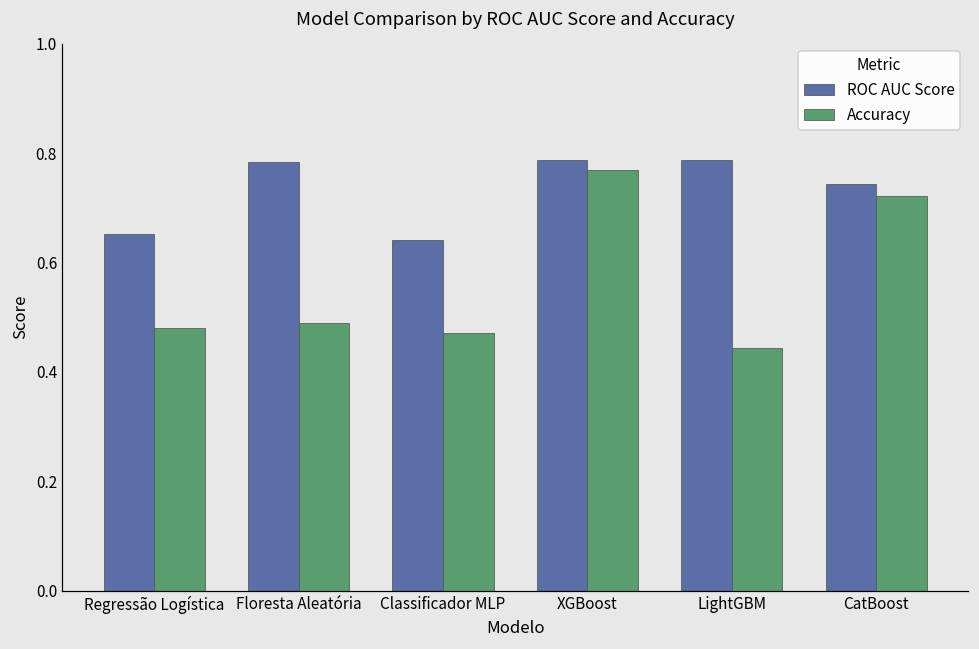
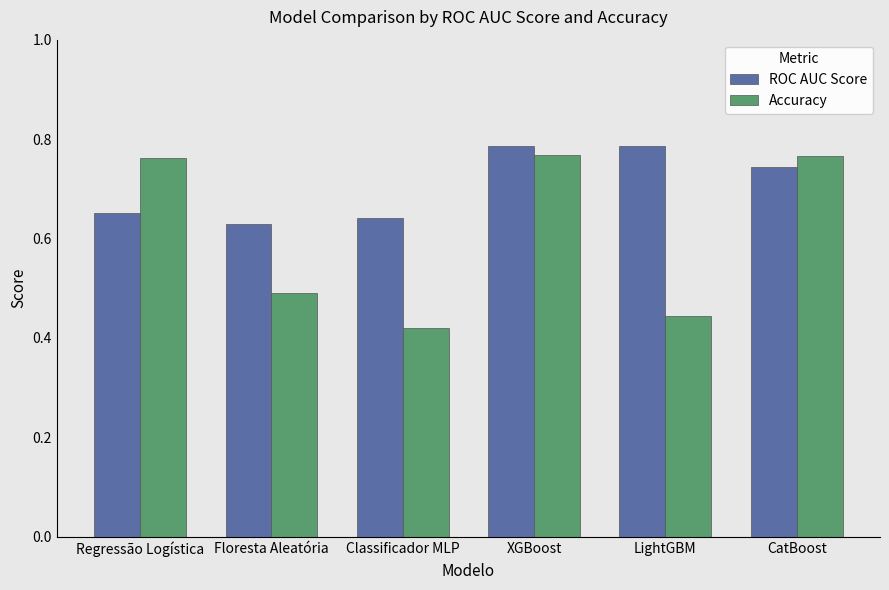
Accuracy, Regressão Logística: 0.48 -> 0.76
ROC AUC Score, Floresta Aleatória: 0.78 -> 0.63
Accuracy, Classificador MLP: 0.47 -> 0.42
Accuracy, CatBoost: 0.72 -> 0.77
